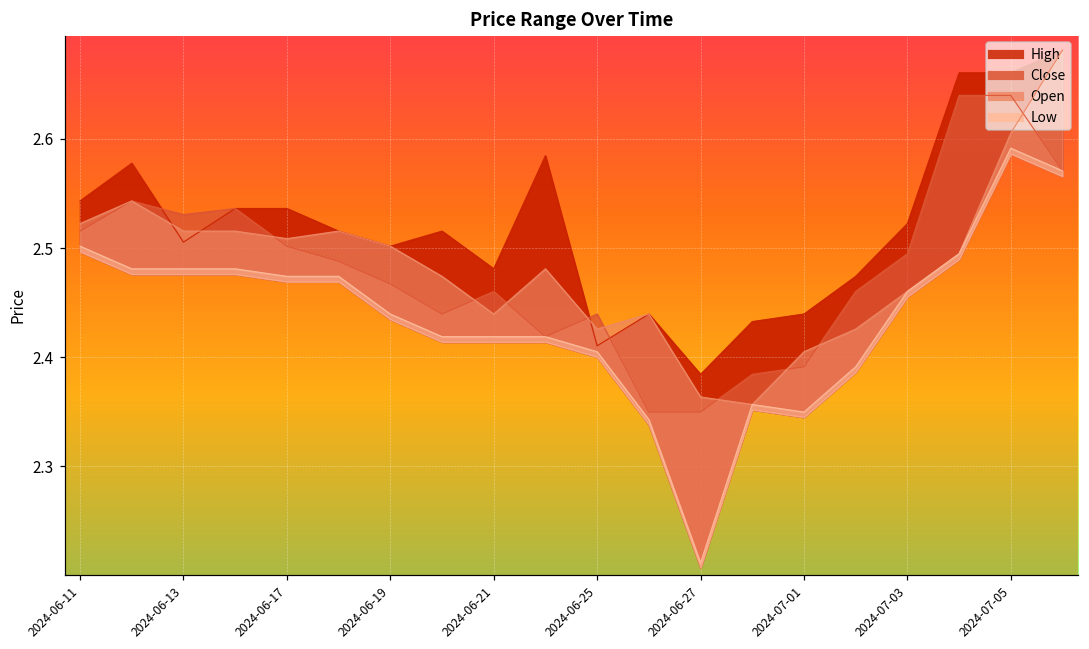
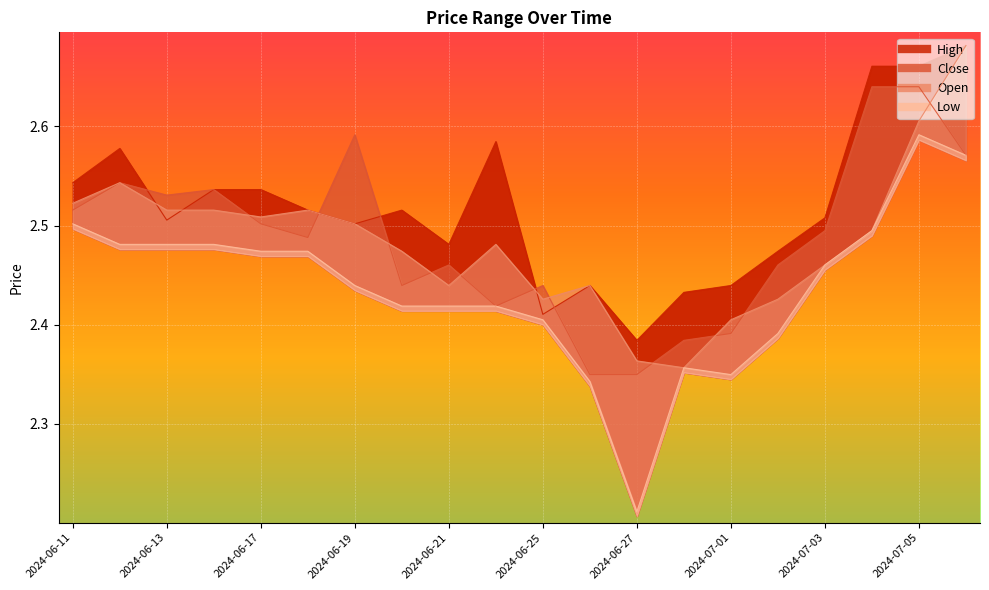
Close, 2024-06-19: 2.47 -> 2.59
High, 2024-07-03: 2.52 -> 2.51
